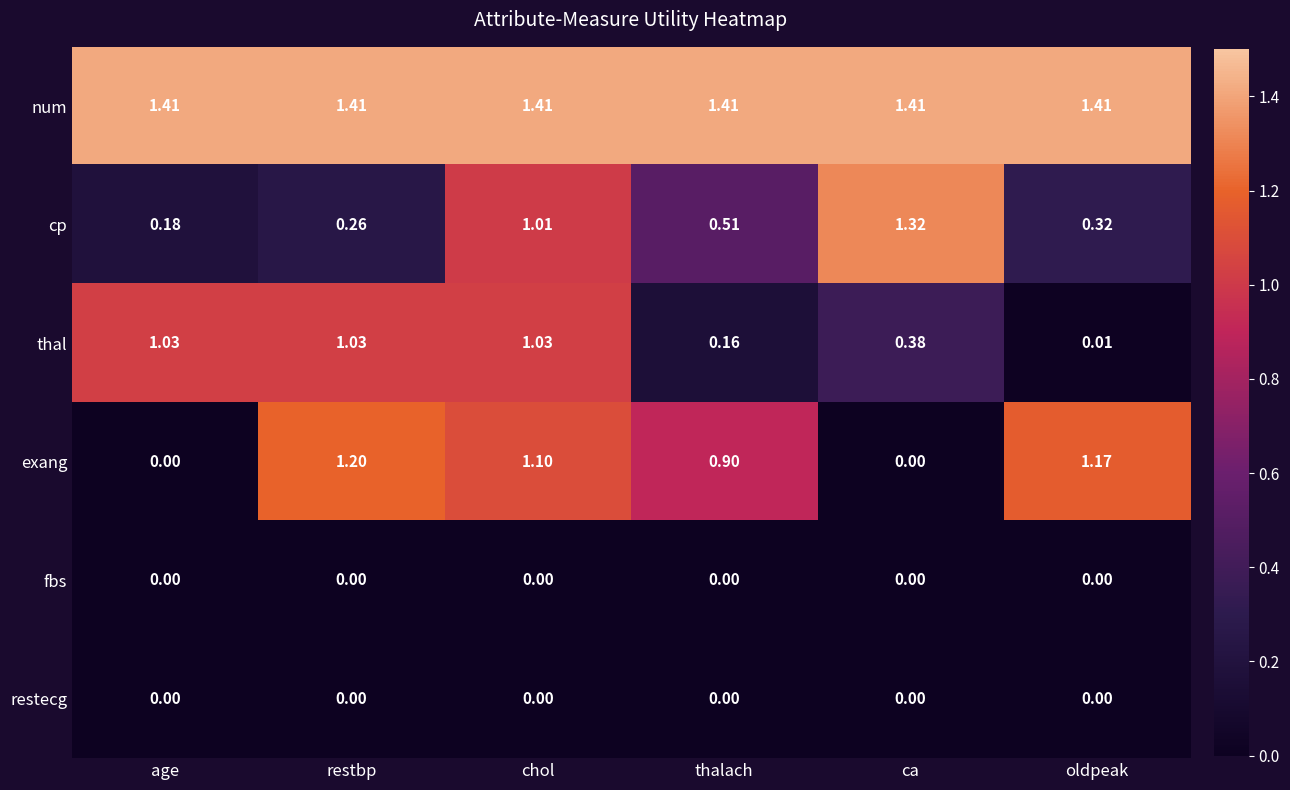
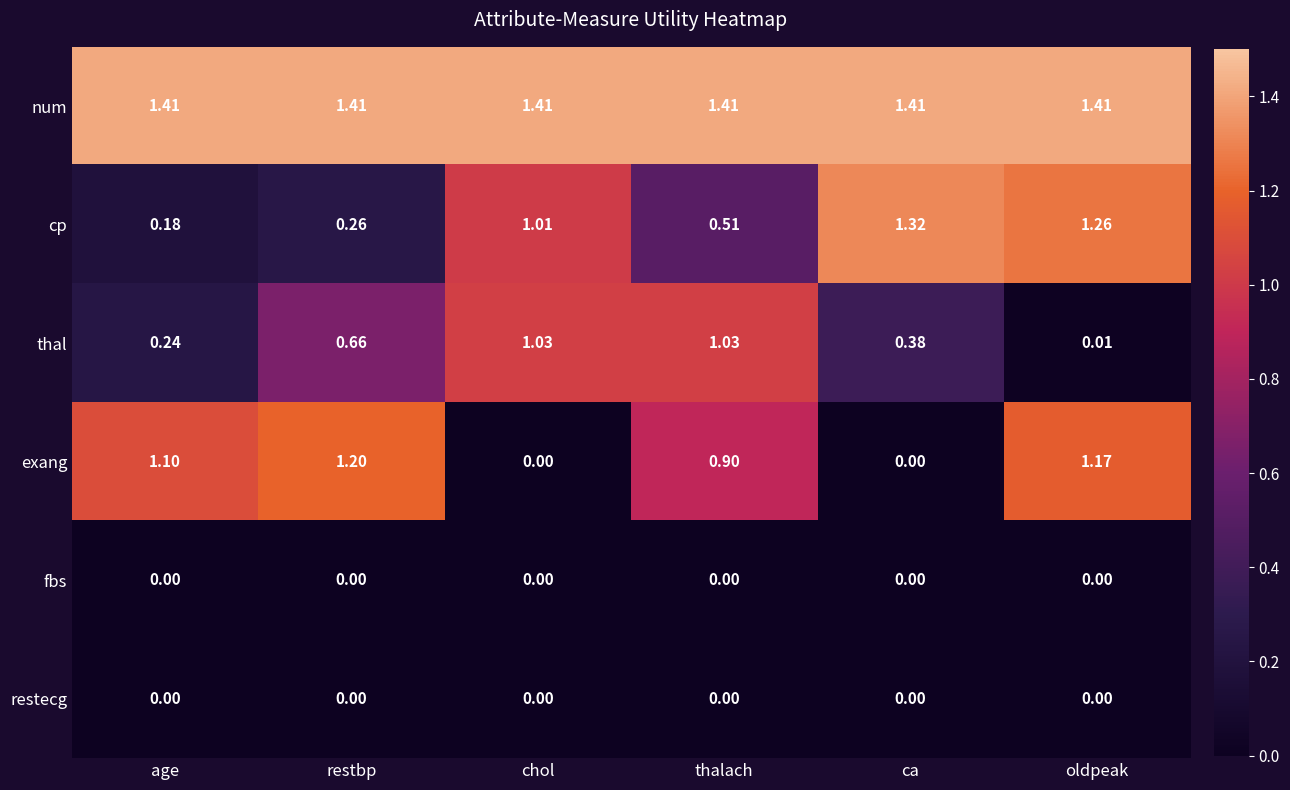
cp, oldpeak: 0.32 -> 1.26
thal, age: 1.03 -> 0.24
thal, restbp: 1.03 -> 0.66
thal, thalach: 0.16 -> 1.03
exang, age: 0.00 -> 1.10
exang, chol: 1.10 -> 0.00
